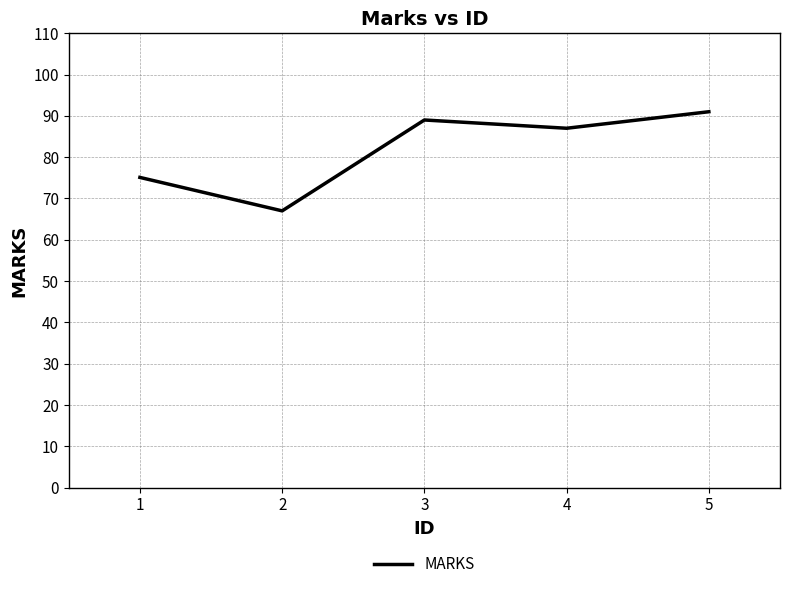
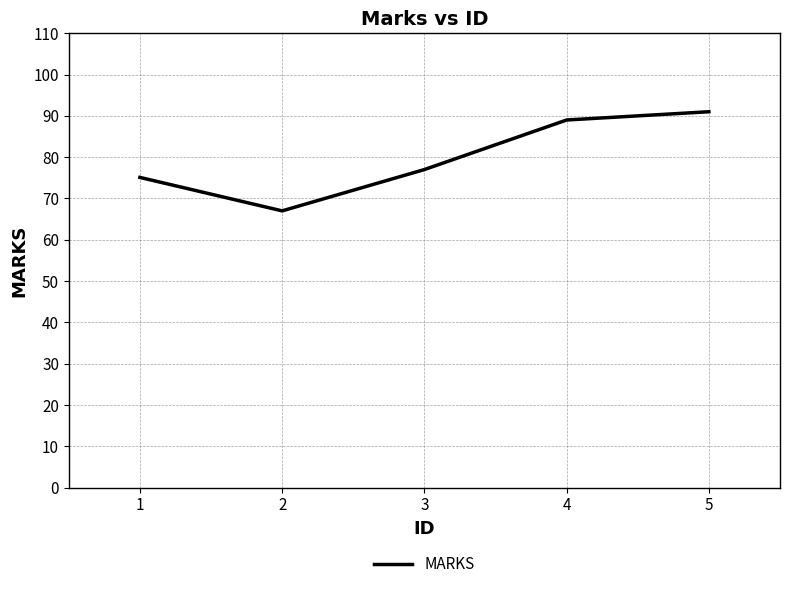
3: 89 -> 77
4: 87 -> 89
